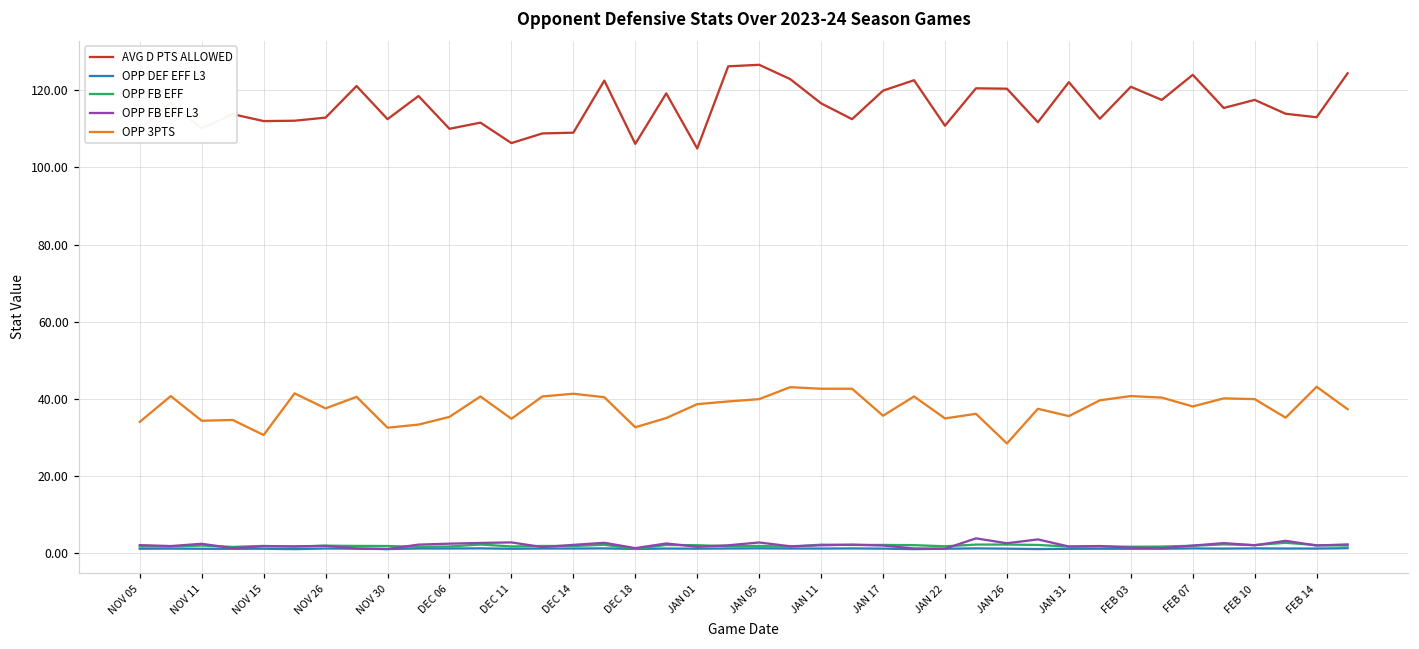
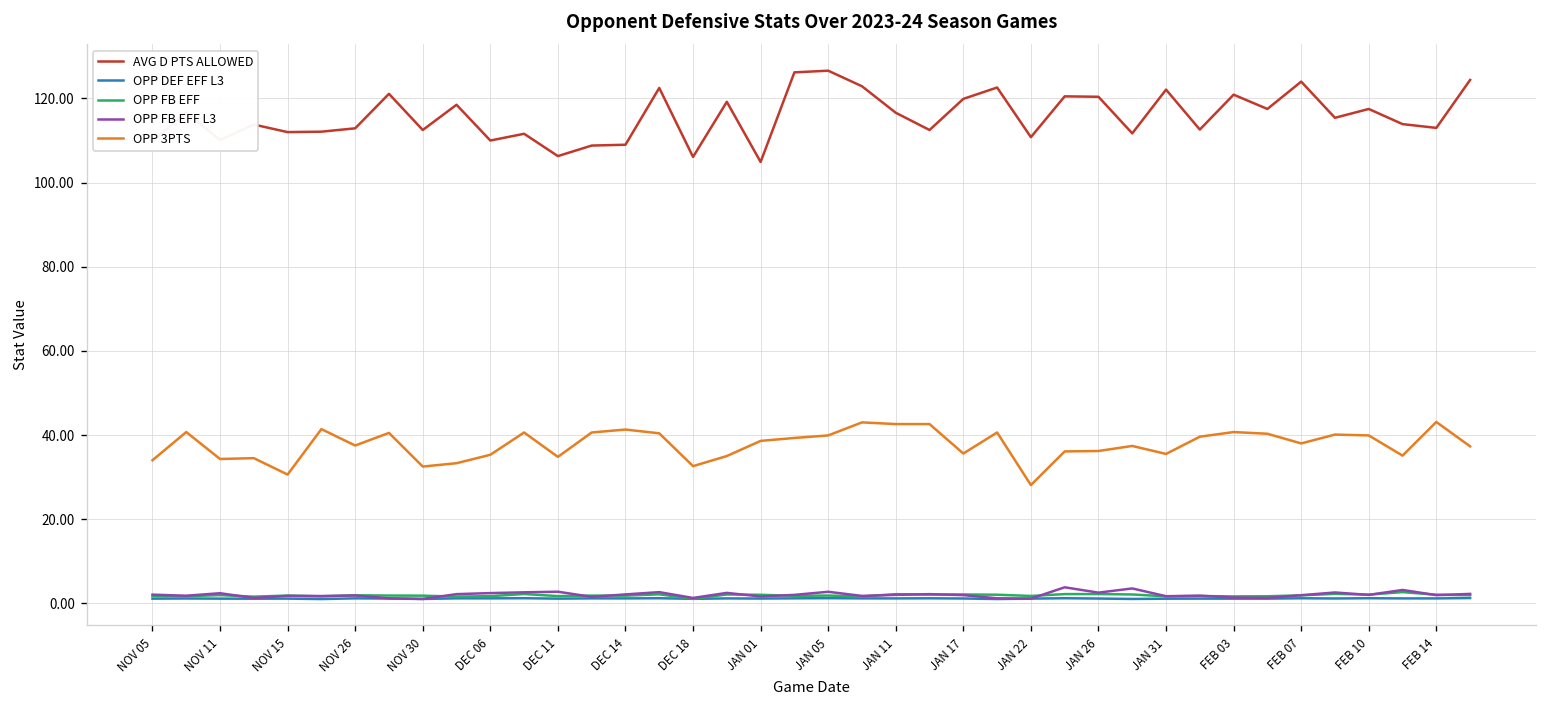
OPP 3PTS, JAN 22: 35 -> 28
OPP 3PTS, JAN 26: 28 -> 36
